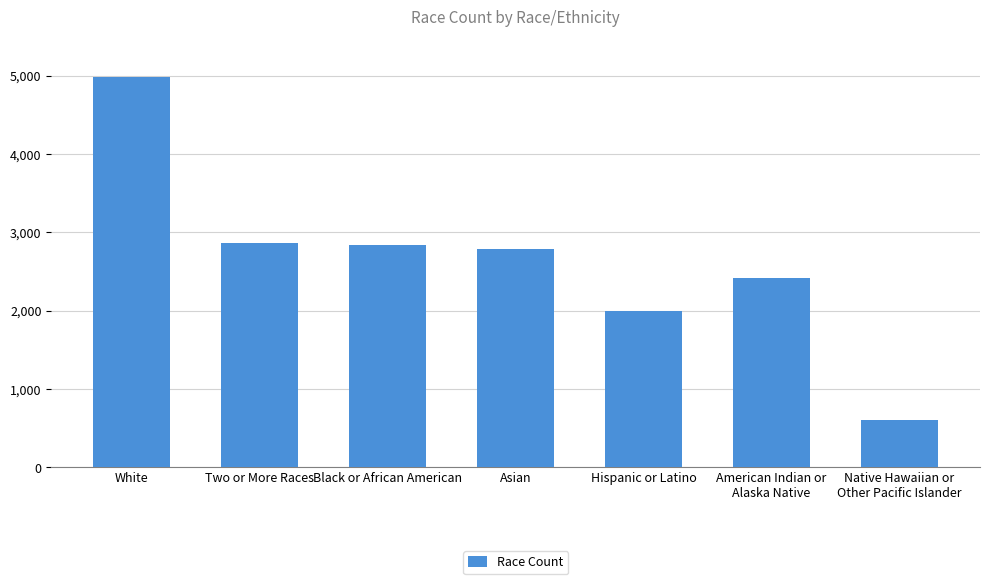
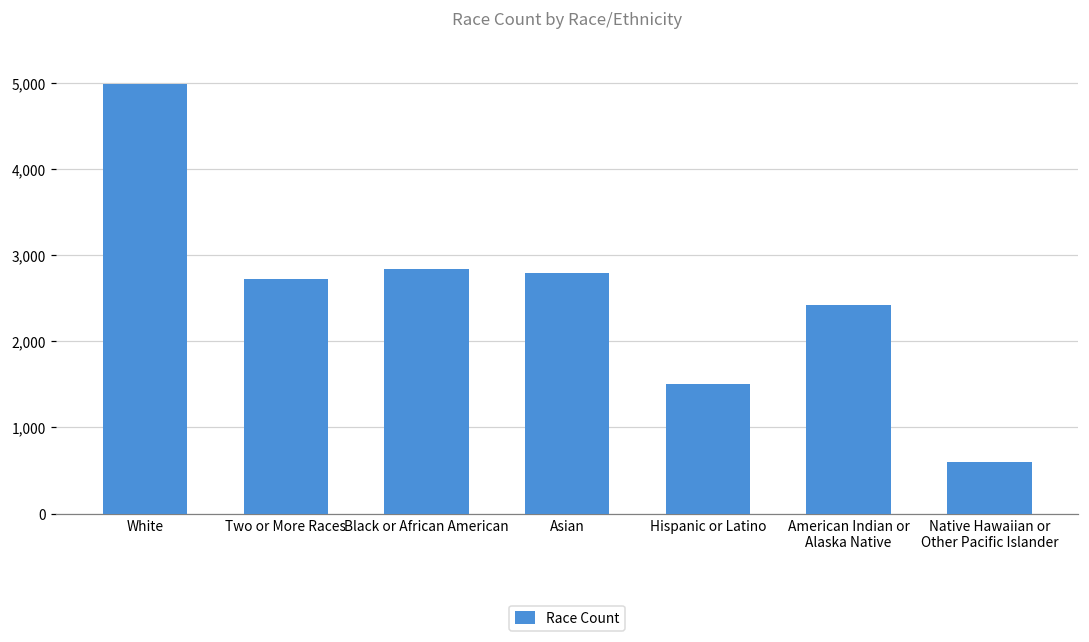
Two or More Races: 2,900 -> 2,700
Hispanic or Latino: 2,000 -> 1,500
